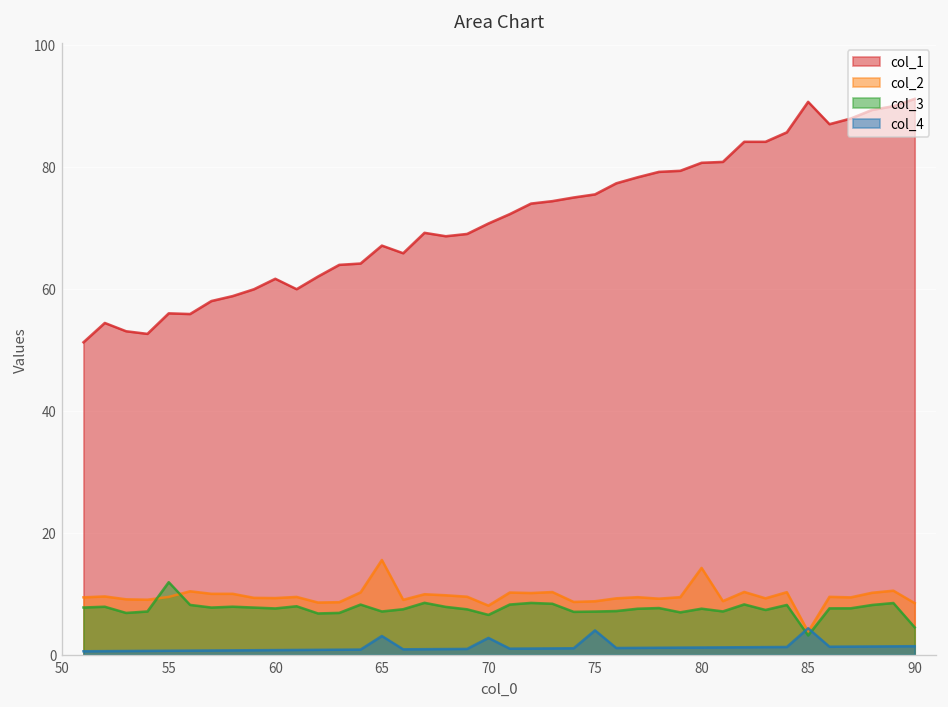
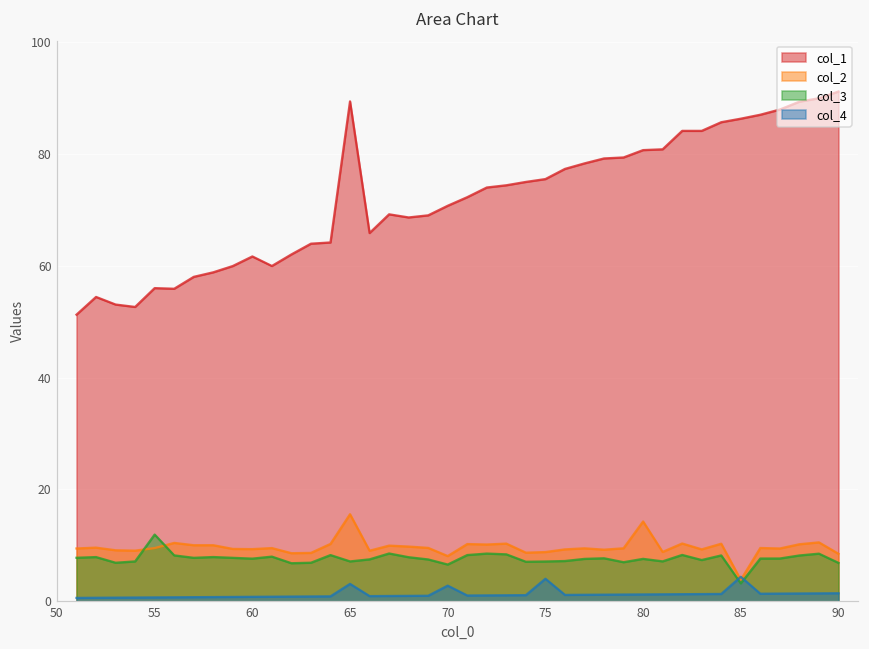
col_1, 65: 67 -> 89
col_1, 85: 91 -> 86
col_3, 90: 5 -> 7
